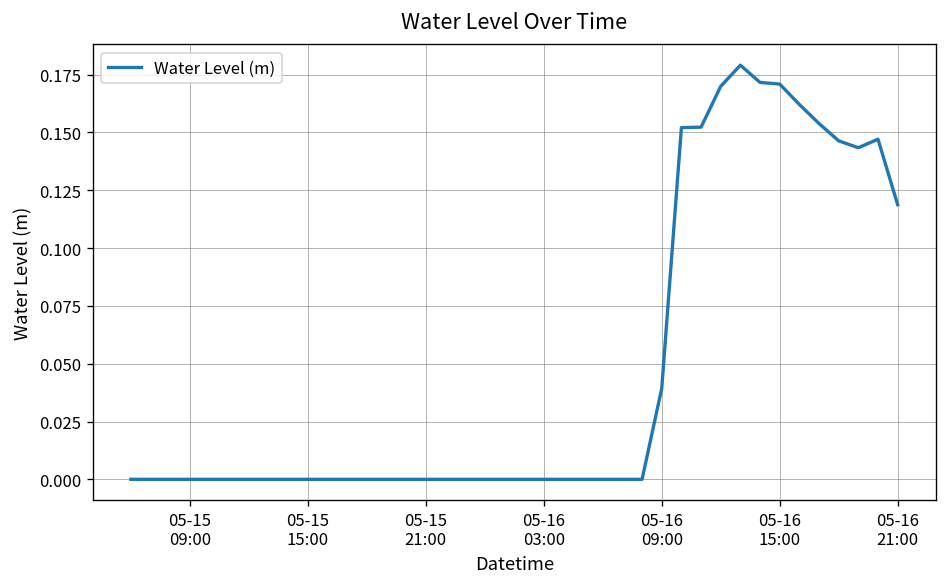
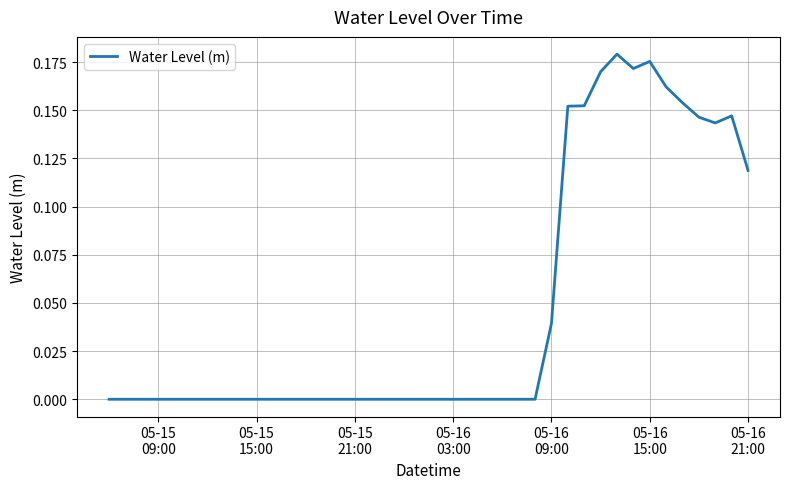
05-16 15:00: 0.171 -> 0.175
